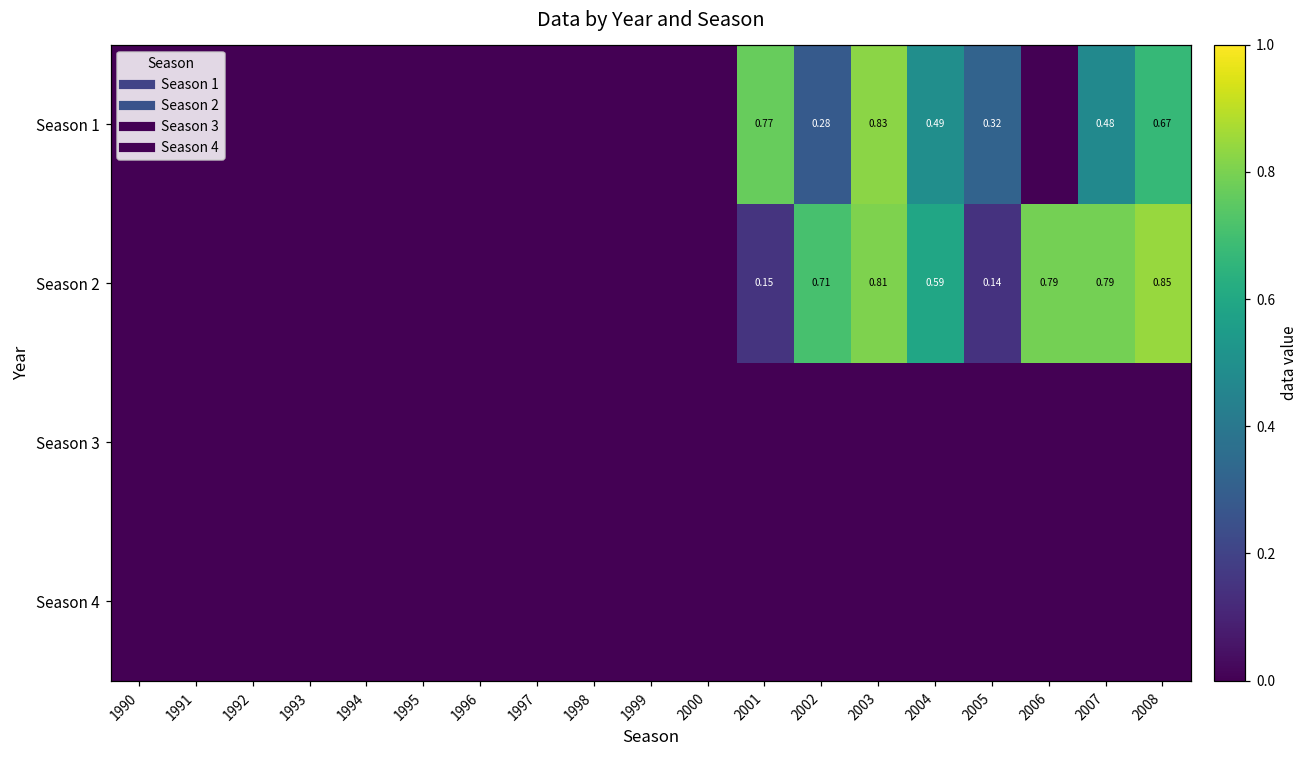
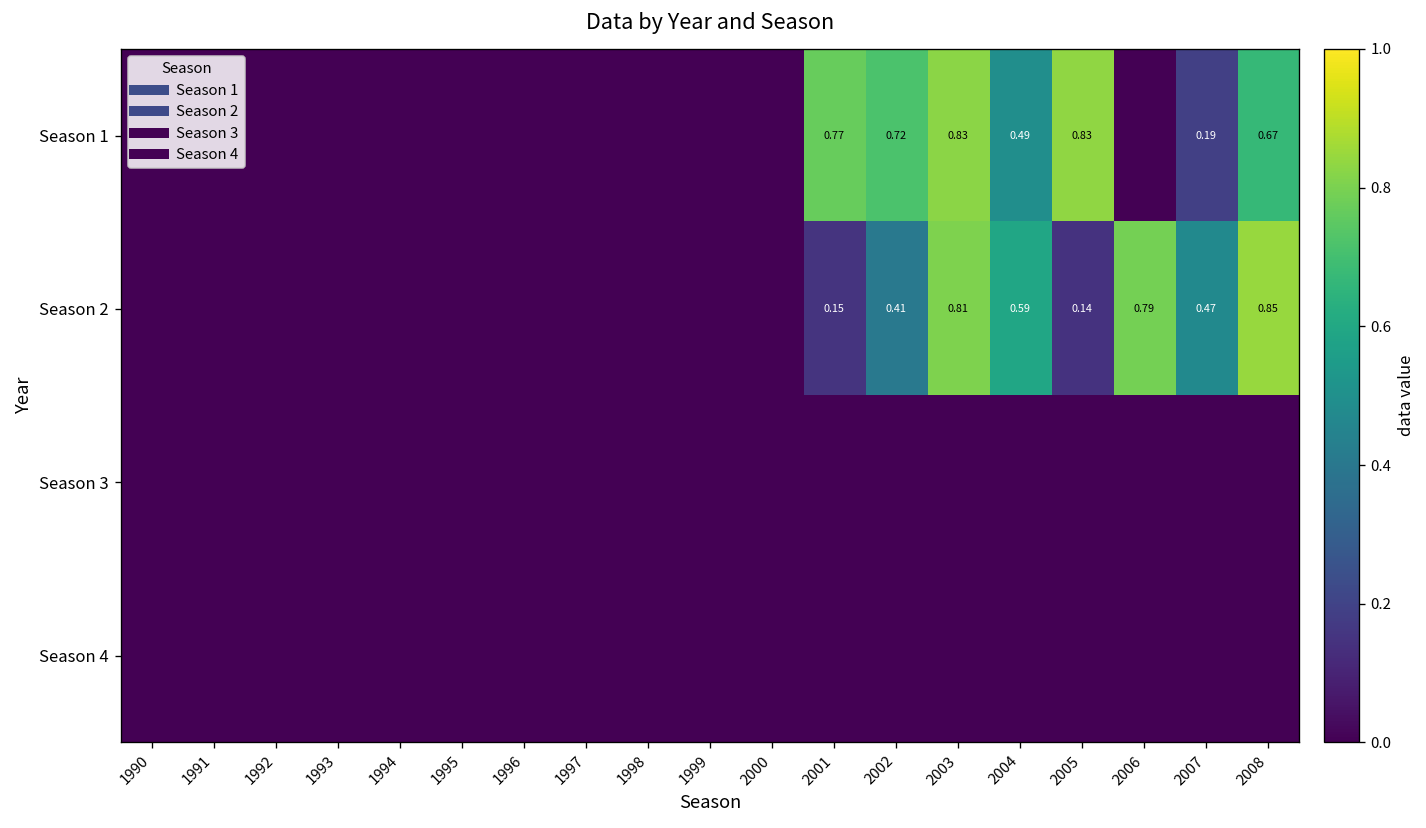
Season 1, 2002: 0.28 -> 0.72
Season 1, 2005: 0.32 -> 0.83
Season 1, 2007: 0.48 -> 0.19
Season 2, 2002: 0.71 -> 0.41
Season 2, 2007: 0.79 -> 0.47
